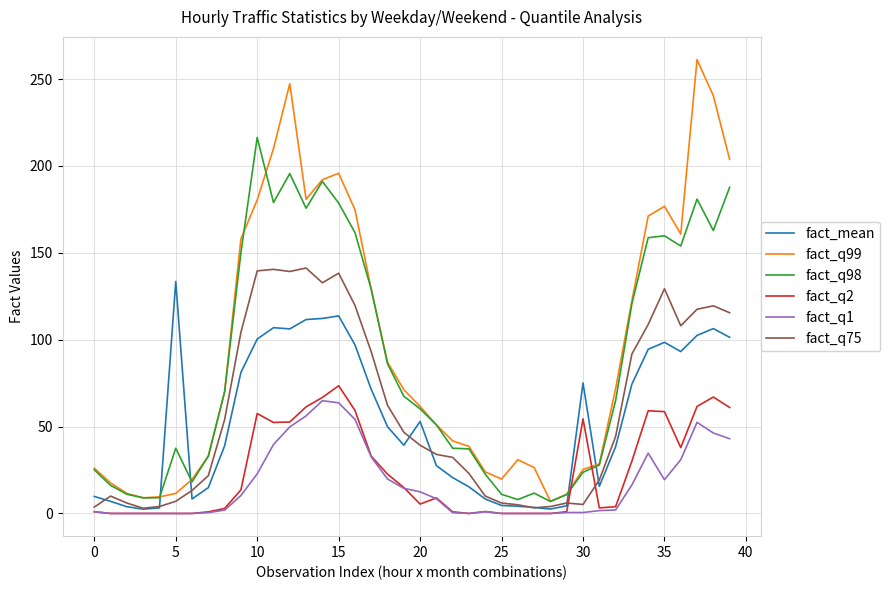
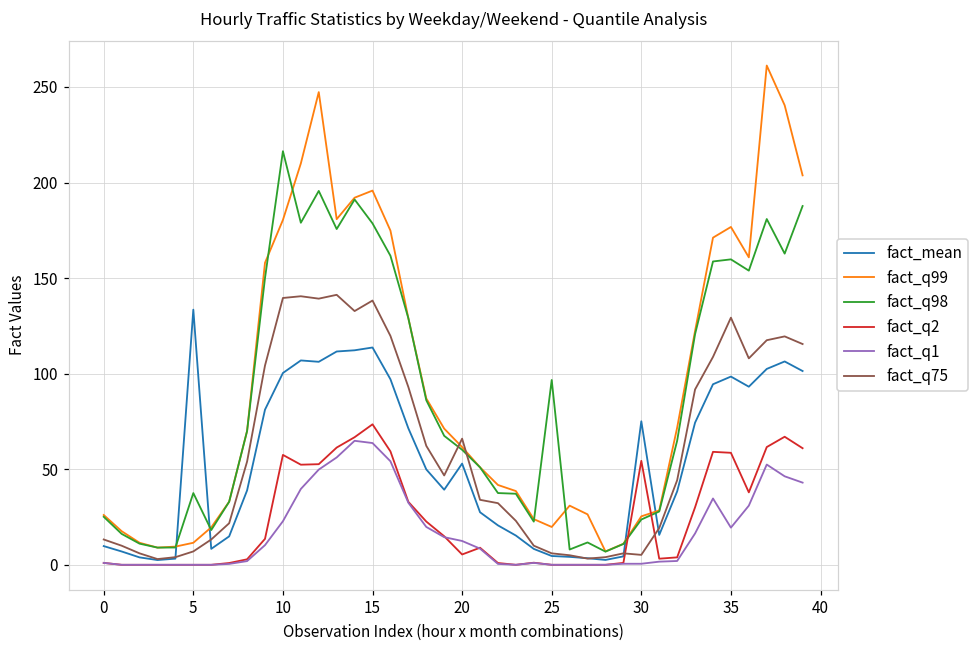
fact_q75, 0: 4 -> 13
fact_q75, 20: 39 -> 66
fact_q98, 25: 11 -> 97
